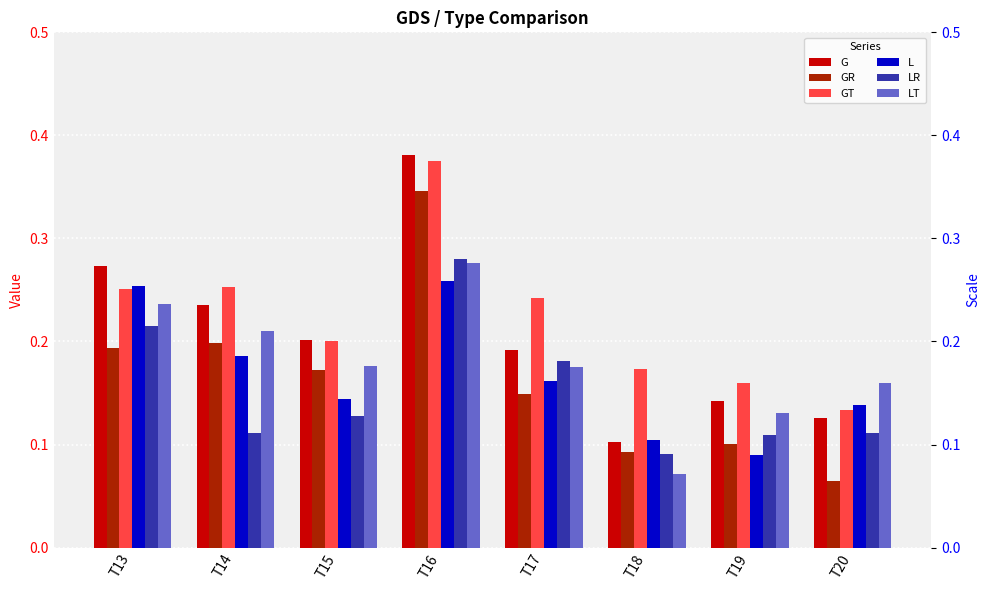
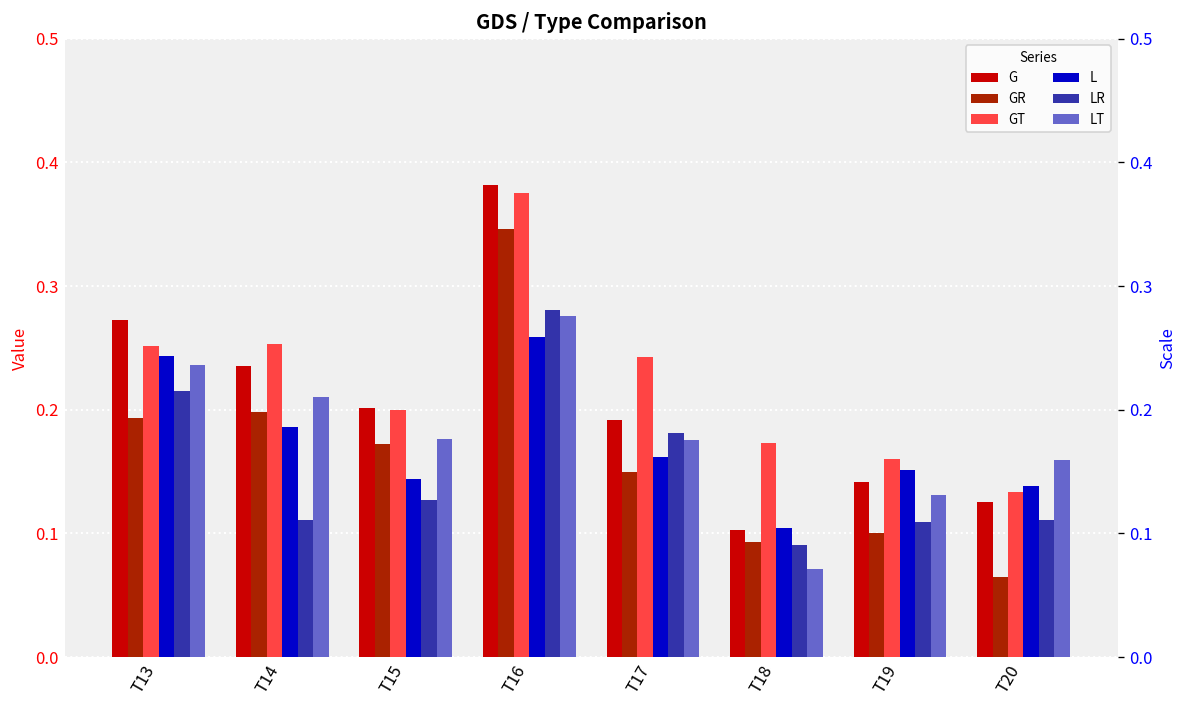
L, T13: 0.254 -> 0.244
L, T19: 0.090 -> 0.151
